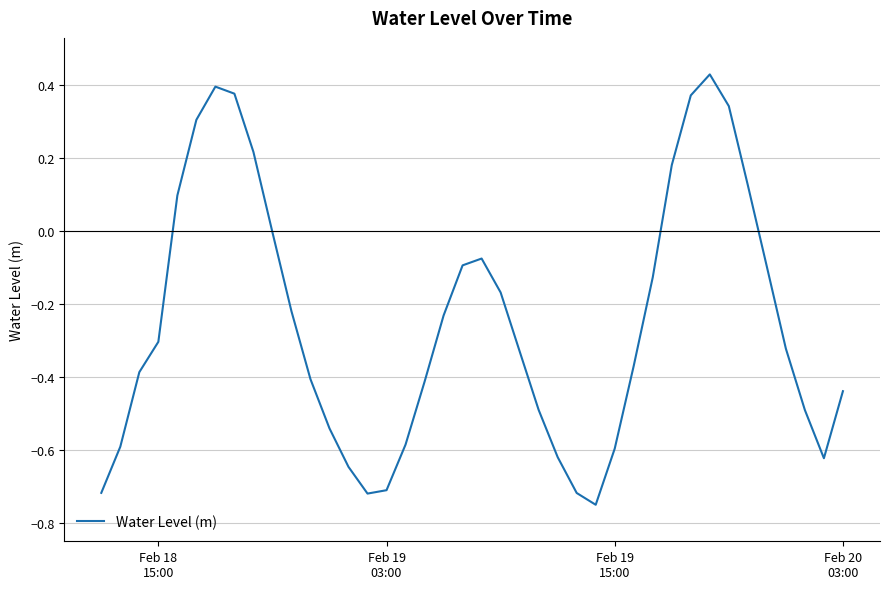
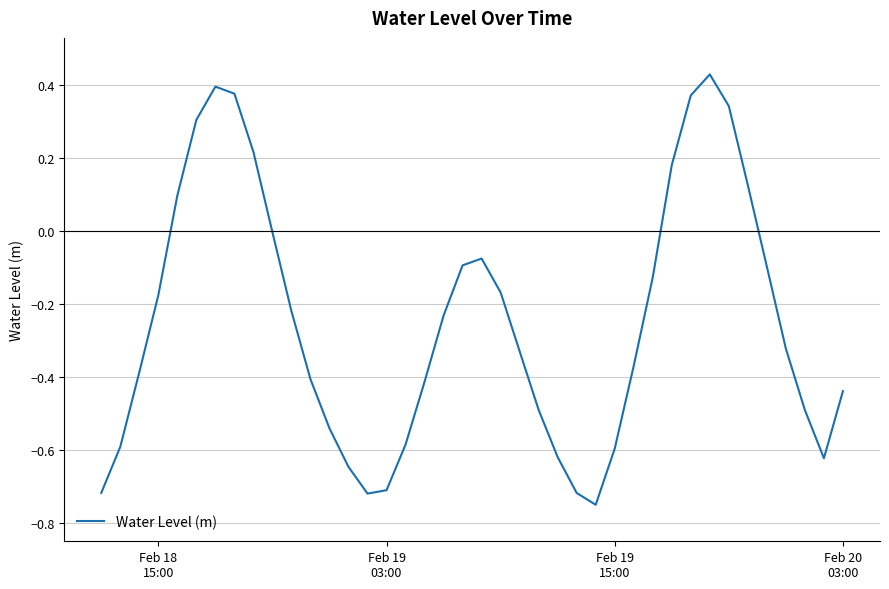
Feb 18 15:00: -0.30 -> -0.18
